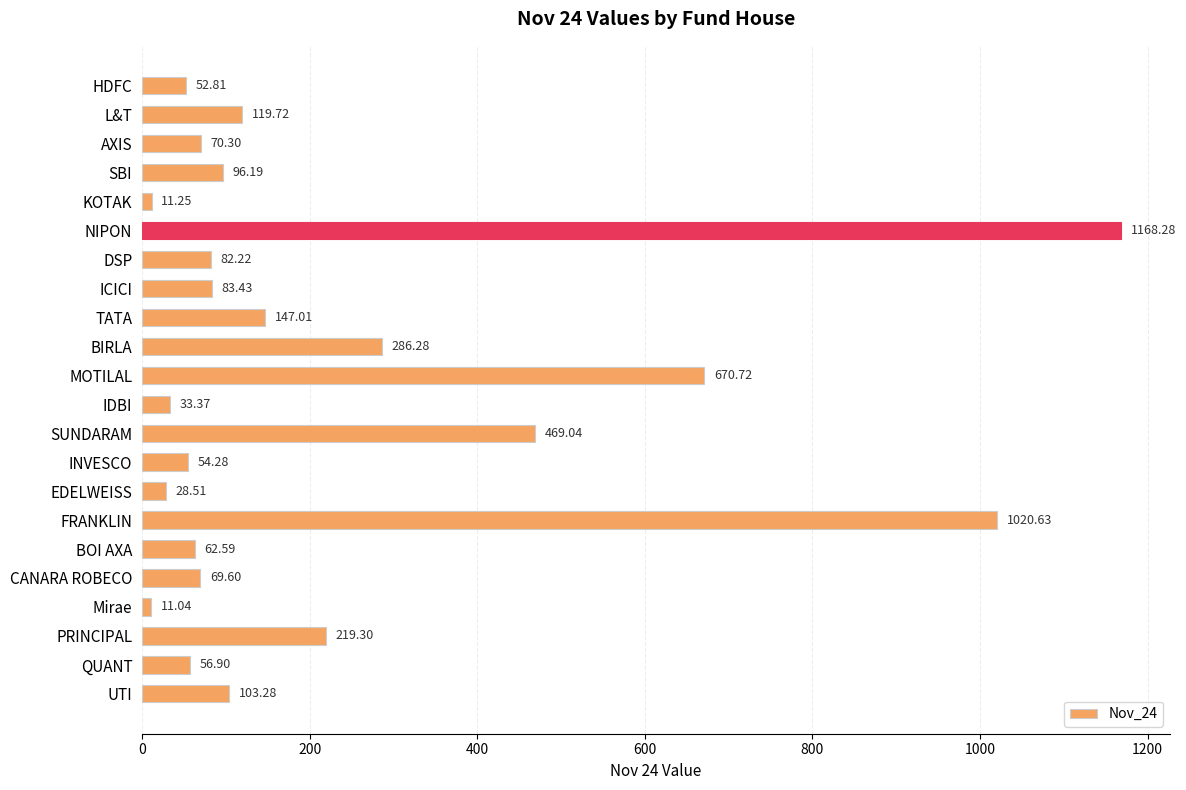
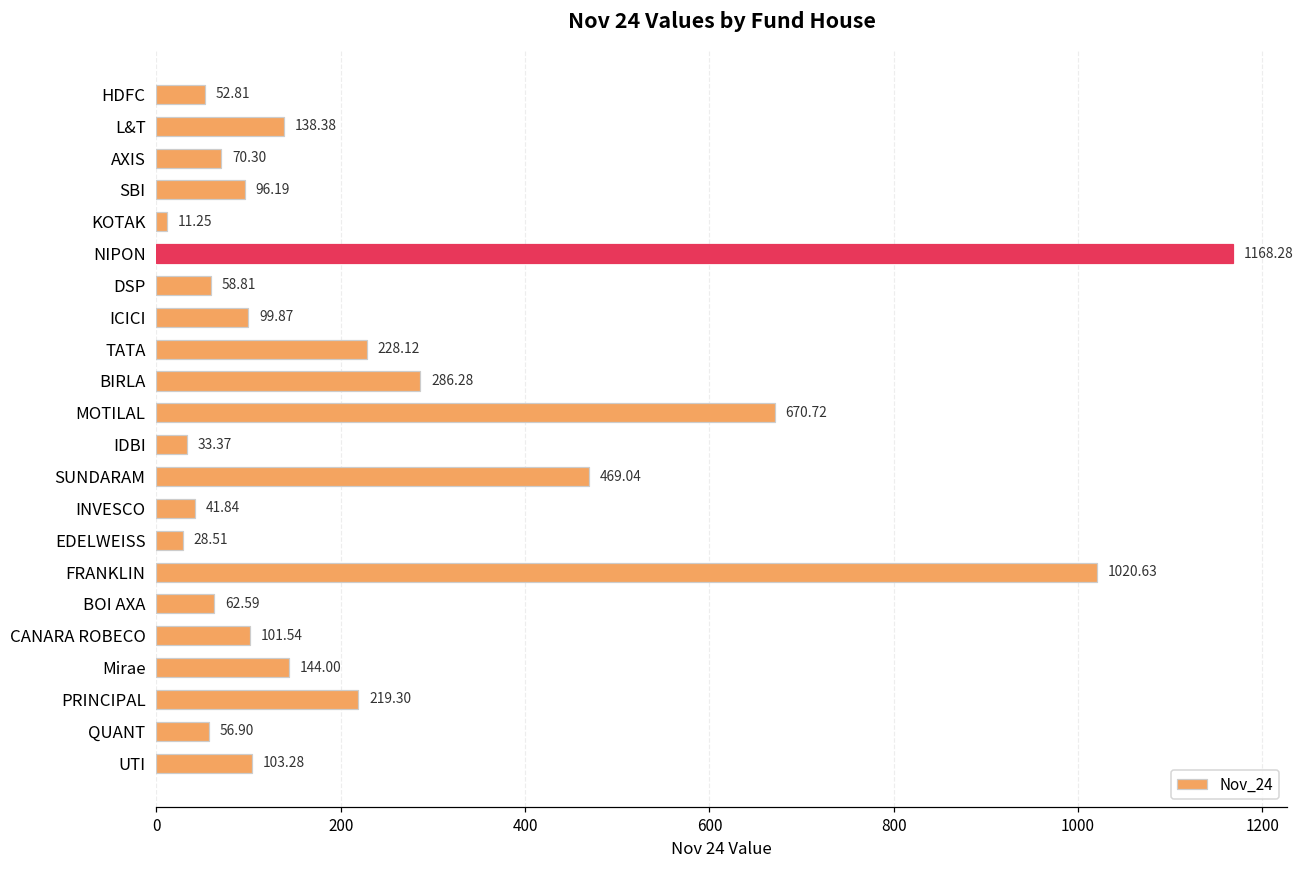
L&T: 119.72 -> 138.38
DSP: 82.22 -> 58.81
ICICI: 83.43 -> 99.87
TATA: 147.01 -> 228.12
INVESCO: 54.28 -> 41.84
CANARA ROBECO: 69.60 -> 101.54
Mirae: 11.04 -> 144.00
